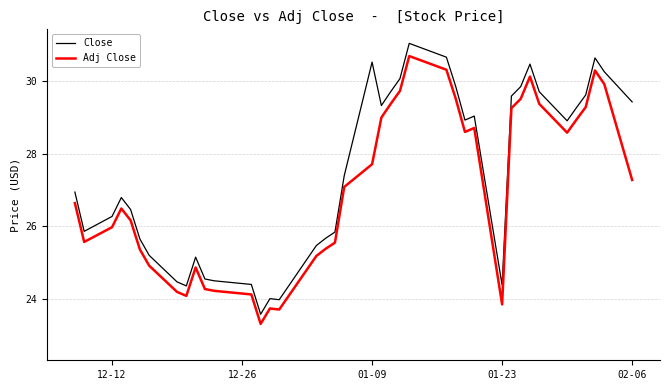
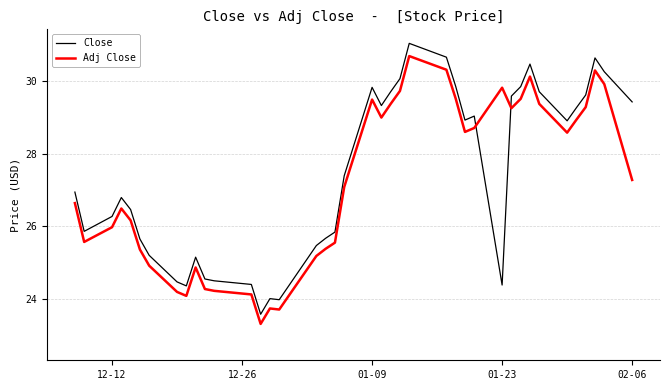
Close, 01-09: 30.5 -> 29.8
Adj Close, 01-09: 27.7 -> 29.5
Adj Close, 01-23: 23.9 -> 29.8
